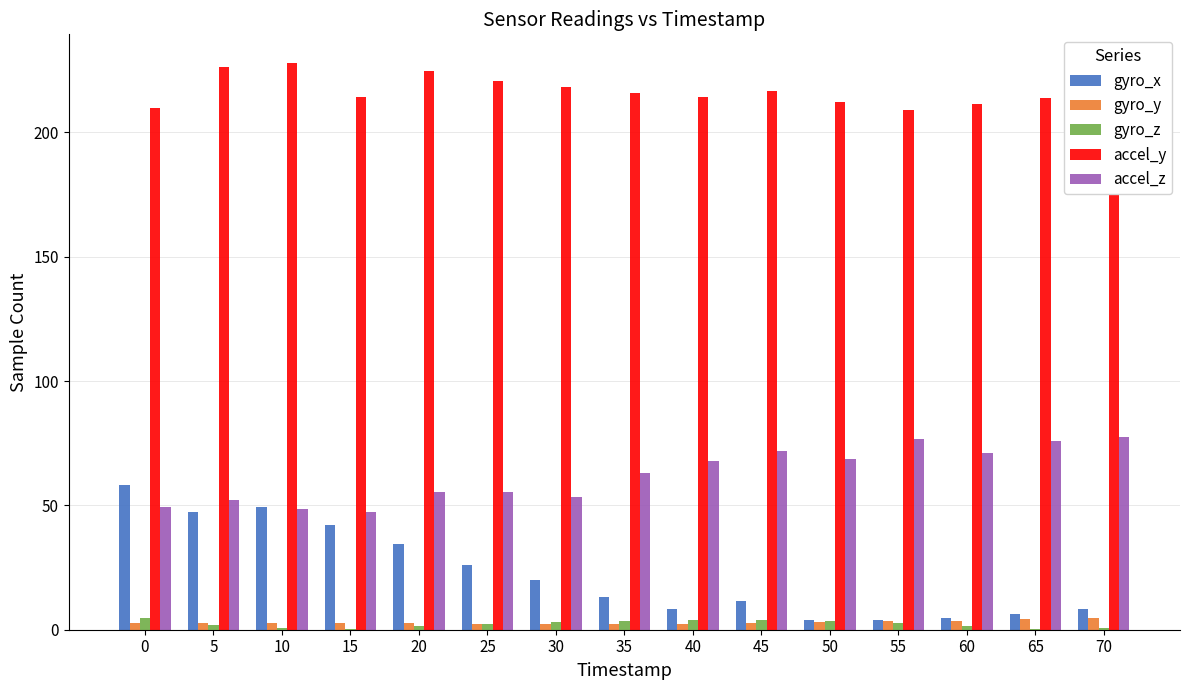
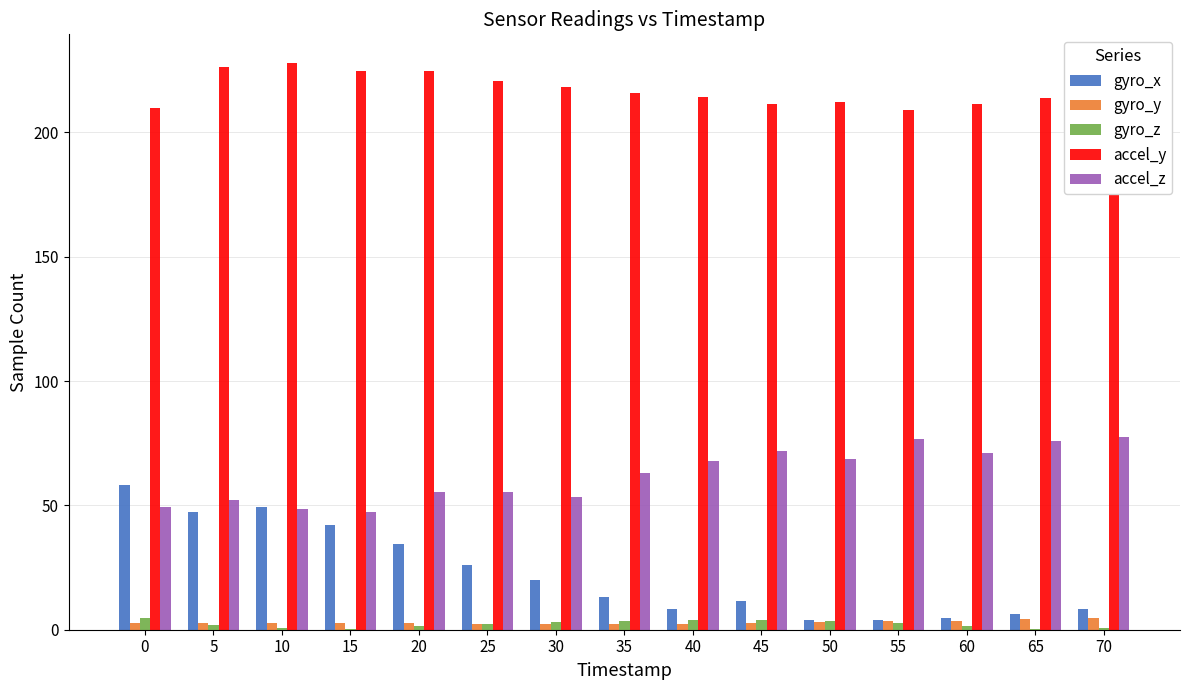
accel_y, 15: 214 -> 225
accel_y, 45: 217 -> 211
